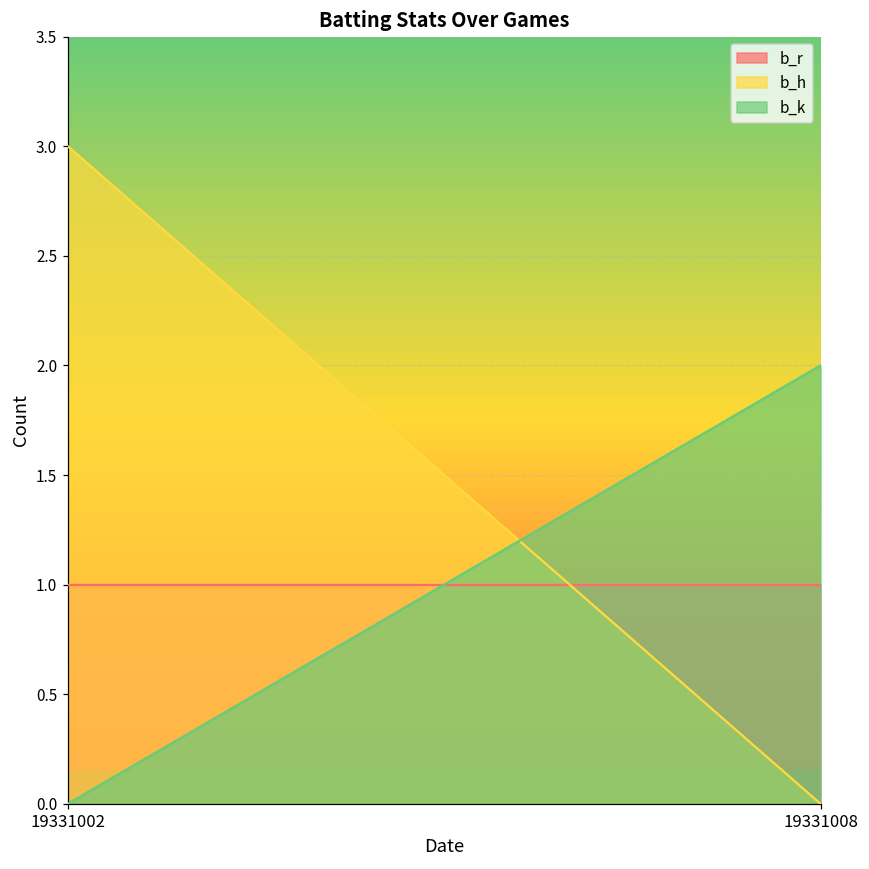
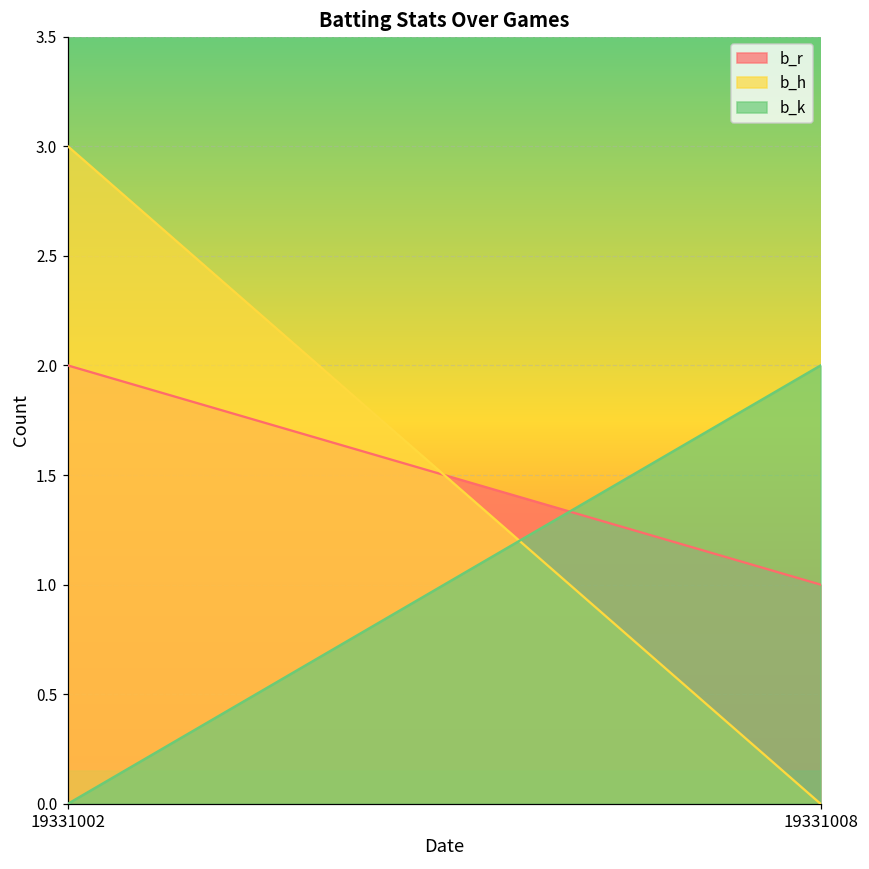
b_r, 19331002: 1 -> 2
